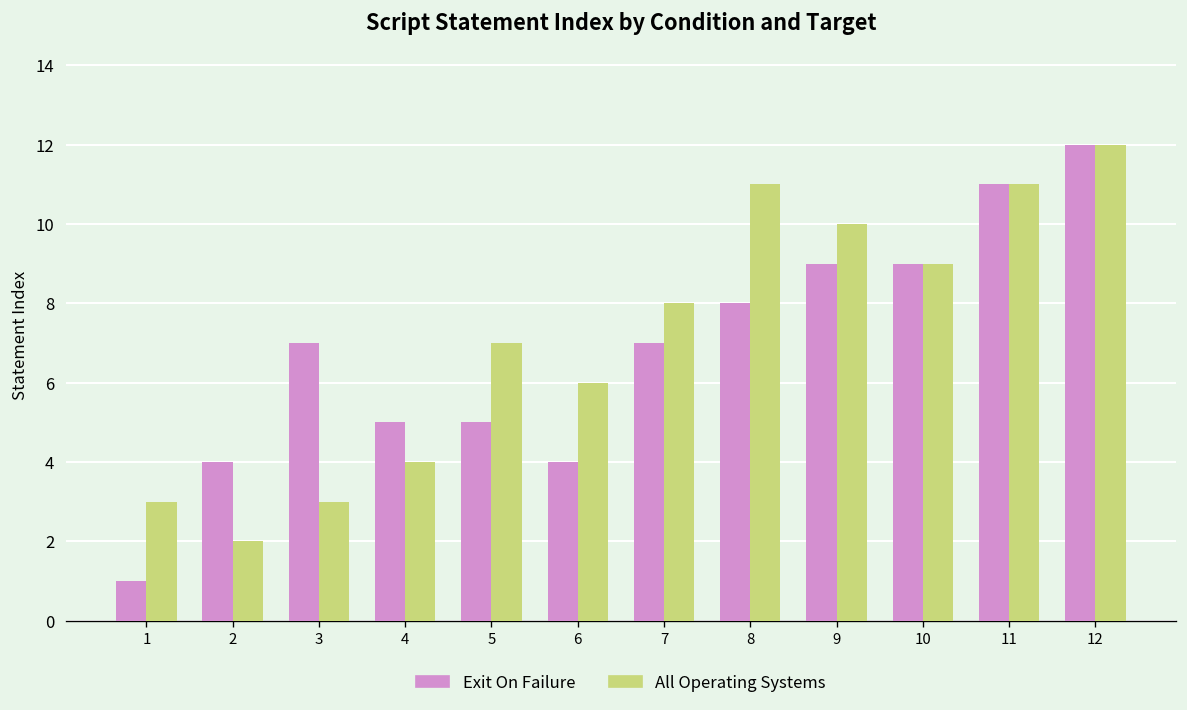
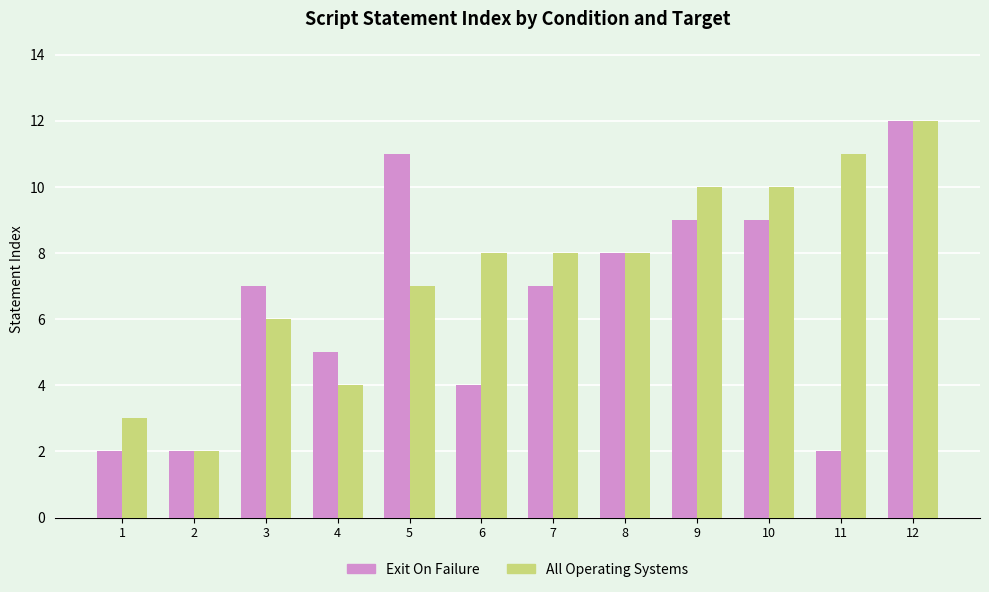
Exit On Failure, 1: 1 -> 2
Exit On Failure, 2: 4 -> 2
All Operating Systems, 3: 3 -> 6
Exit On Failure, 5: 5 -> 11
All Operating Systems, 6: 6 -> 8
All Operating Systems, 8: 11 -> 8
All Operating Systems, 10: 9 -> 10
Exit On Failure, 11: 11 -> 2
